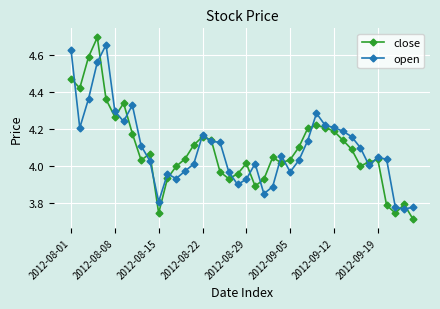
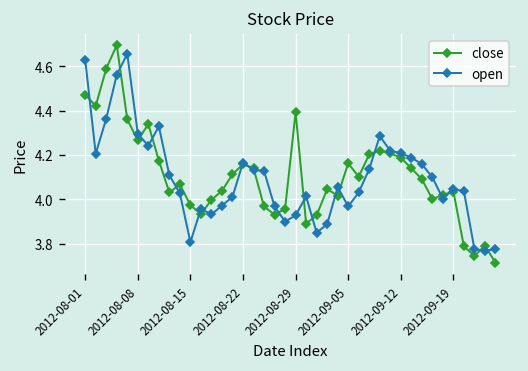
close, 2012-08-15: 3.75 -> 3.97
close, 2012-08-29: 4.01 -> 4.39
close, 2012-09-05: 4.03 -> 4.16
